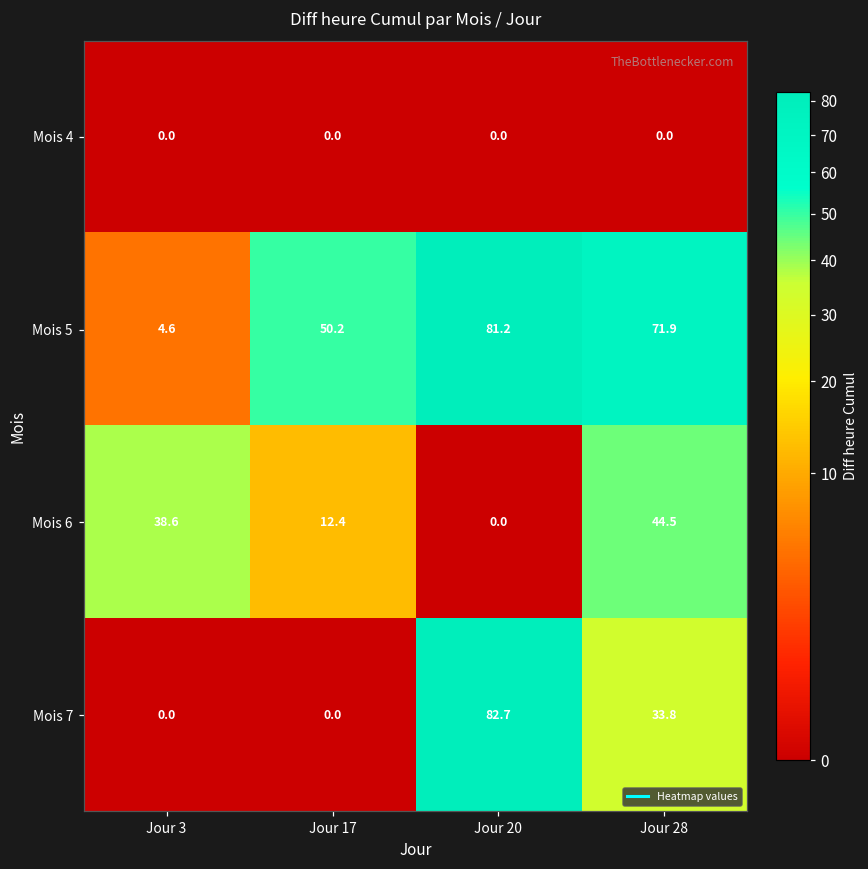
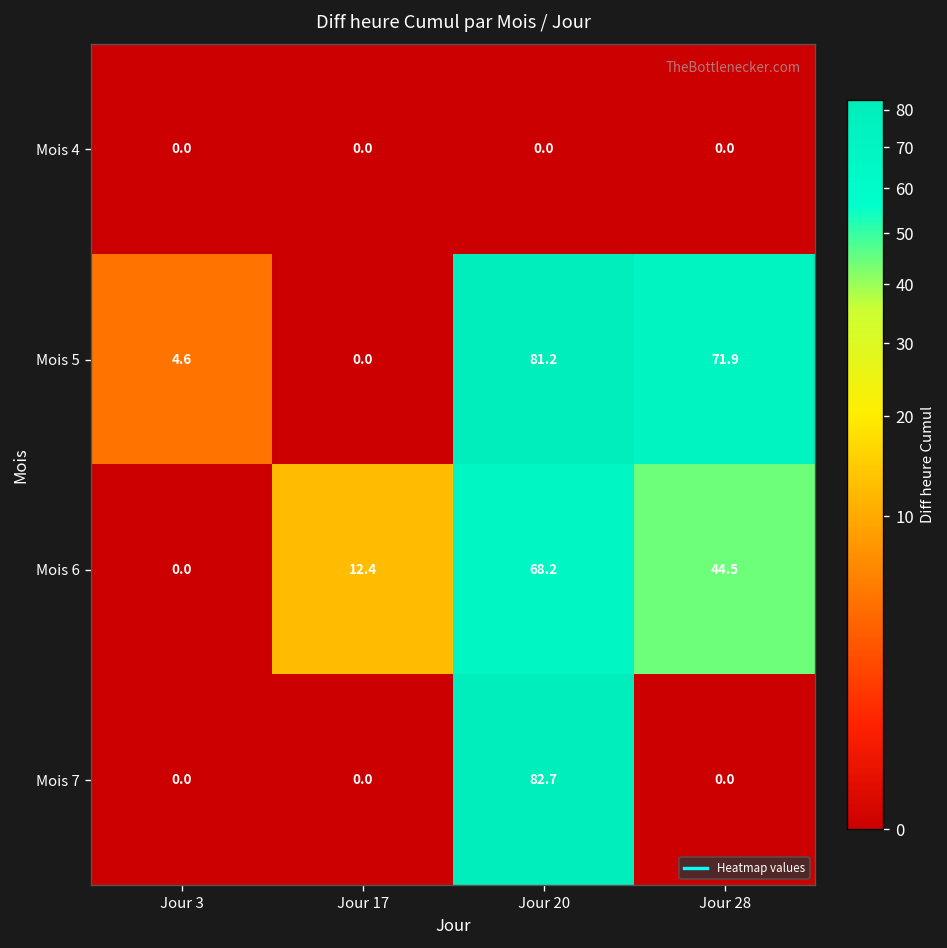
Mois 5, Jour 17: 50.2 -> 0.0
Mois 6, Jour 3: 38.6 -> 0.0
Mois 6, Jour 20: 0.0 -> 68.2
Mois 7, Jour 28: 33.8 -> 0.0
